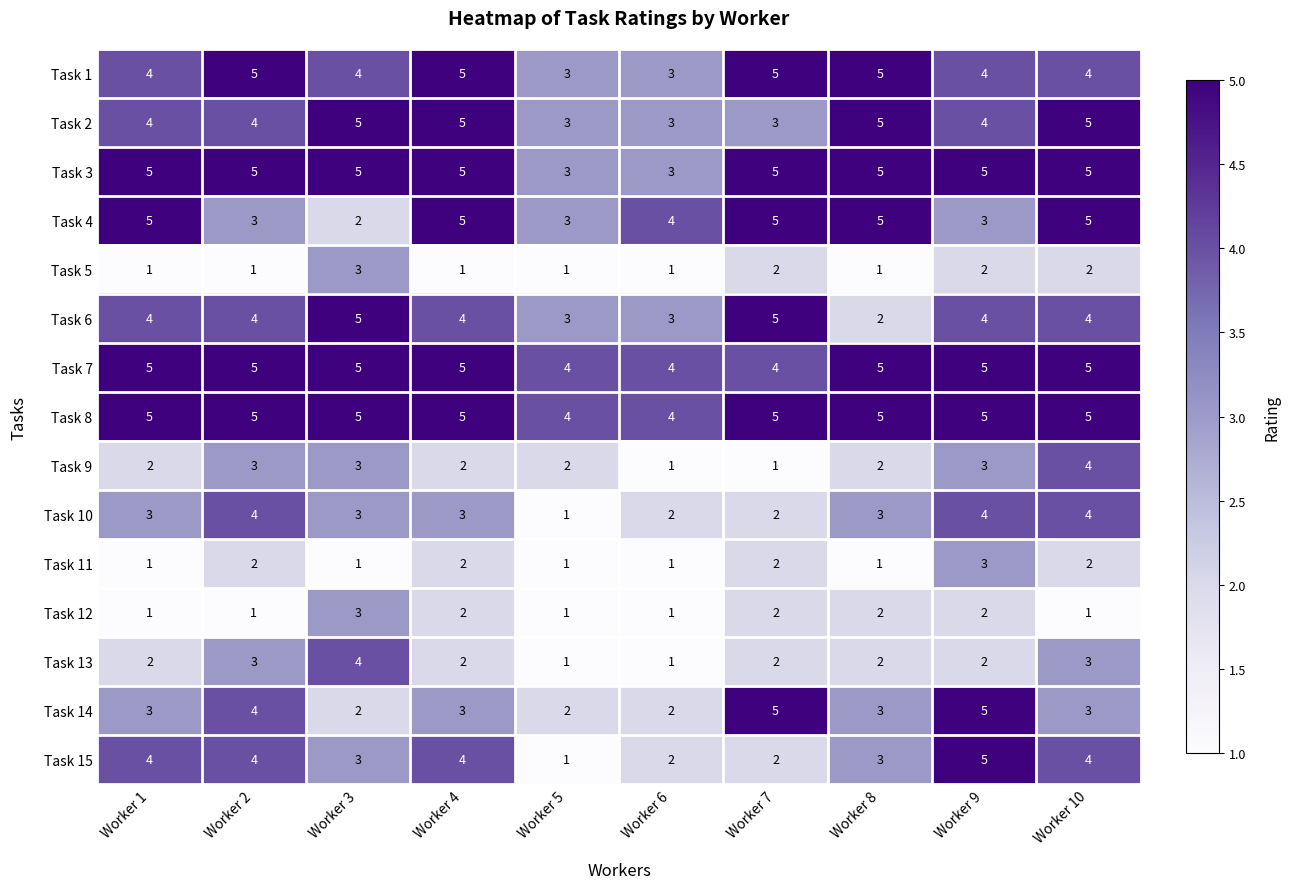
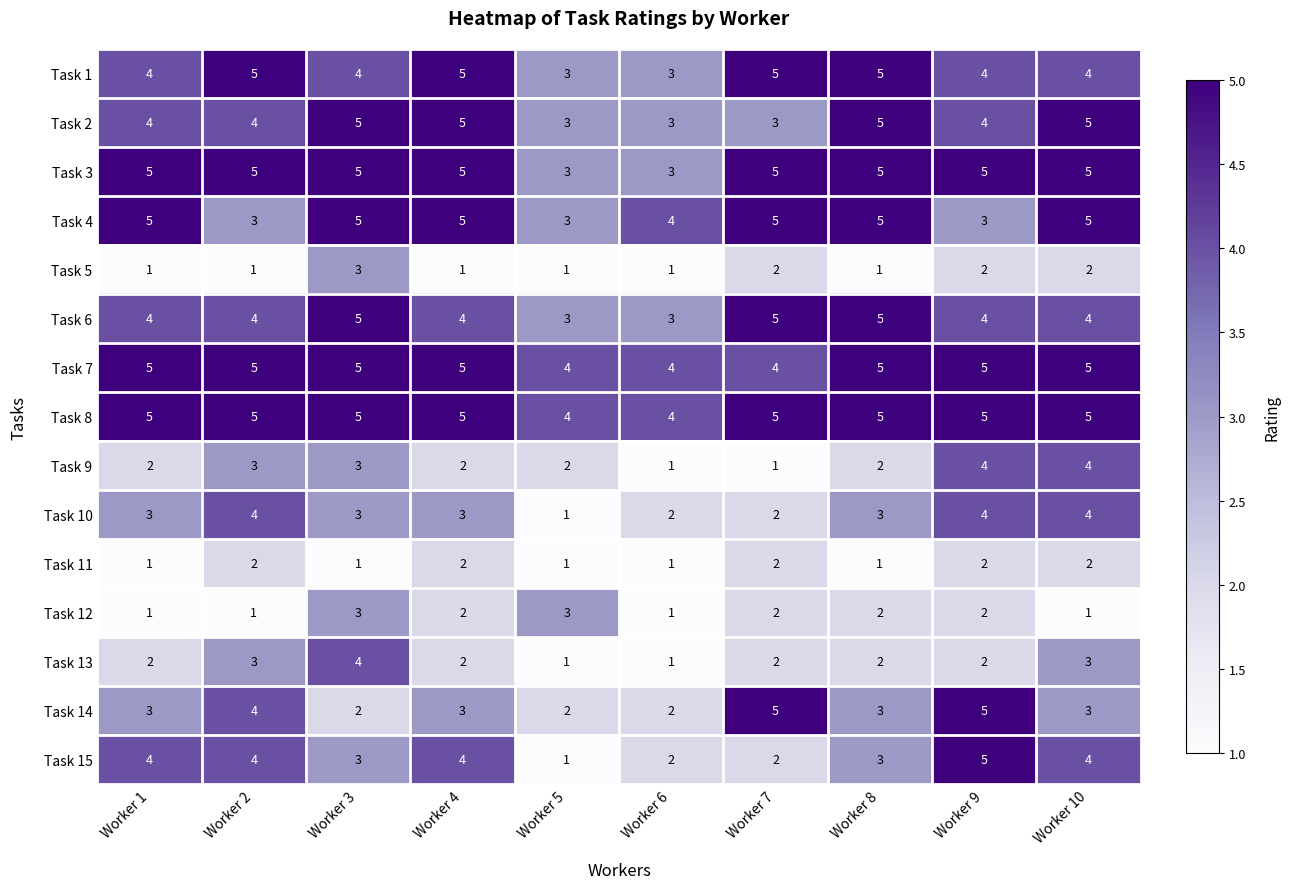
Task 4, Worker 3: 2 -> 5
Task 6, Worker 8: 2 -> 5
Task 9, Worker 9: 3 -> 4
Task 11, Worker 9: 3 -> 2
Task 12, Worker 5: 1 -> 3
